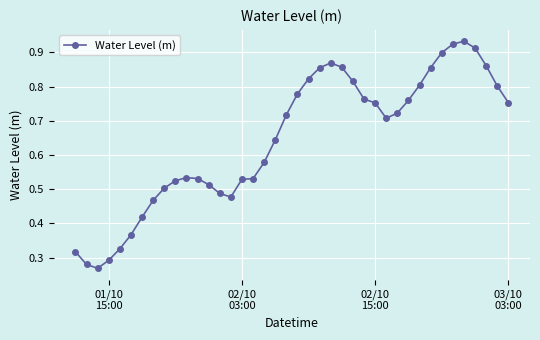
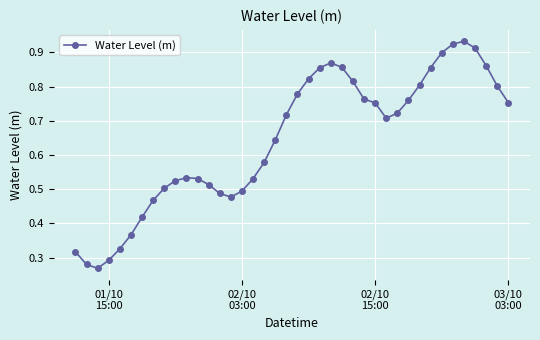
02/10 03:00: 0.53 -> 0.49
